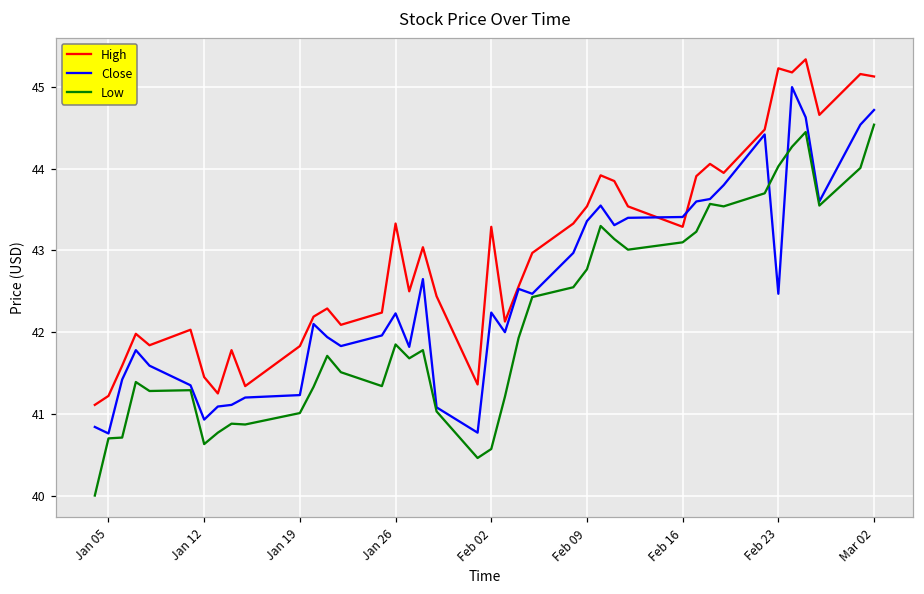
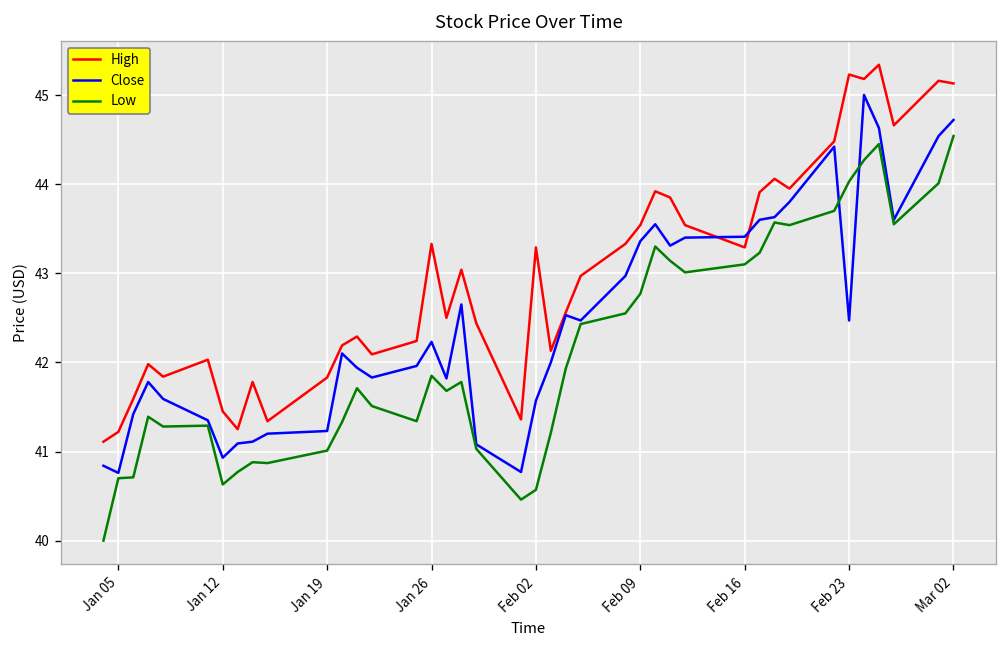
Close, Feb 02: 42.2 -> 41.6
